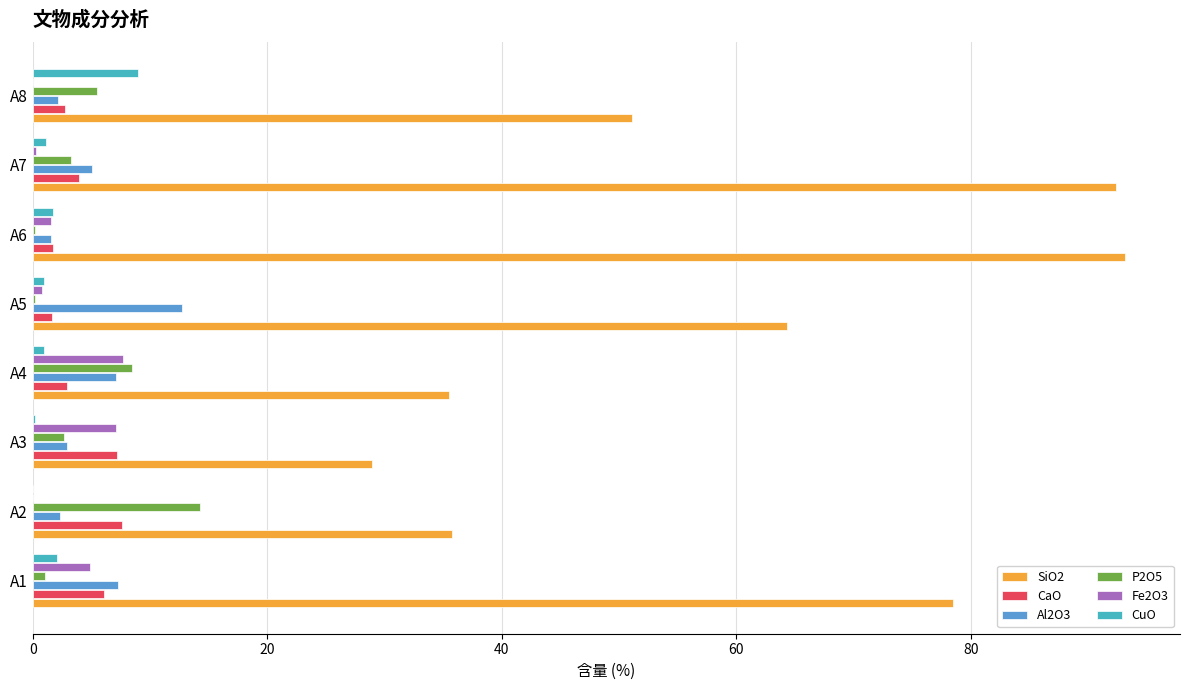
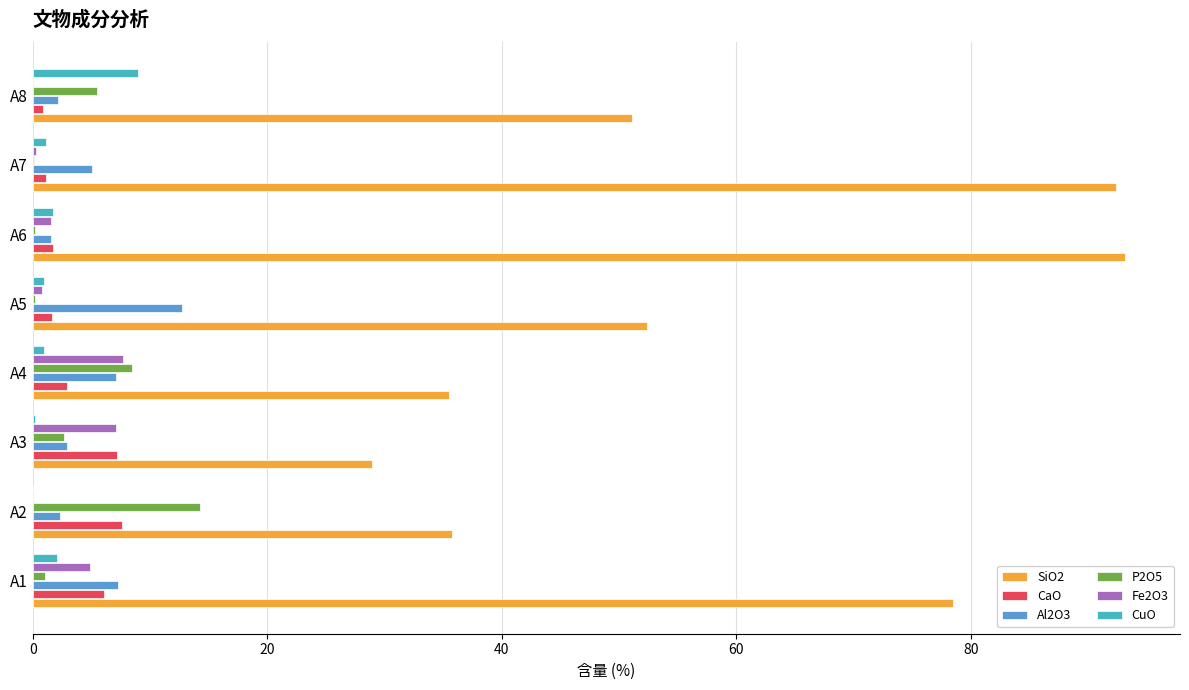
CaO, A8: 2.7 -> 0.9
P2O5, A7: 3.3 -> 0.1
CaO, A7: 4.0 -> 1.1
SiO2, A5: 64.3 -> 52.4
